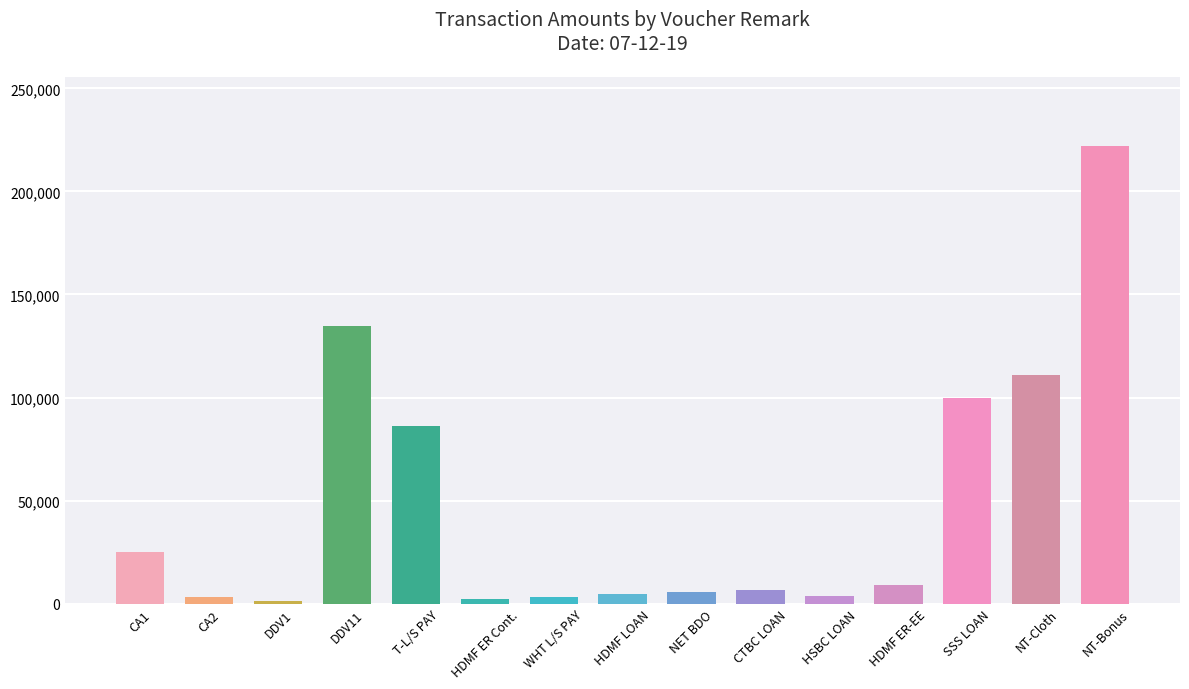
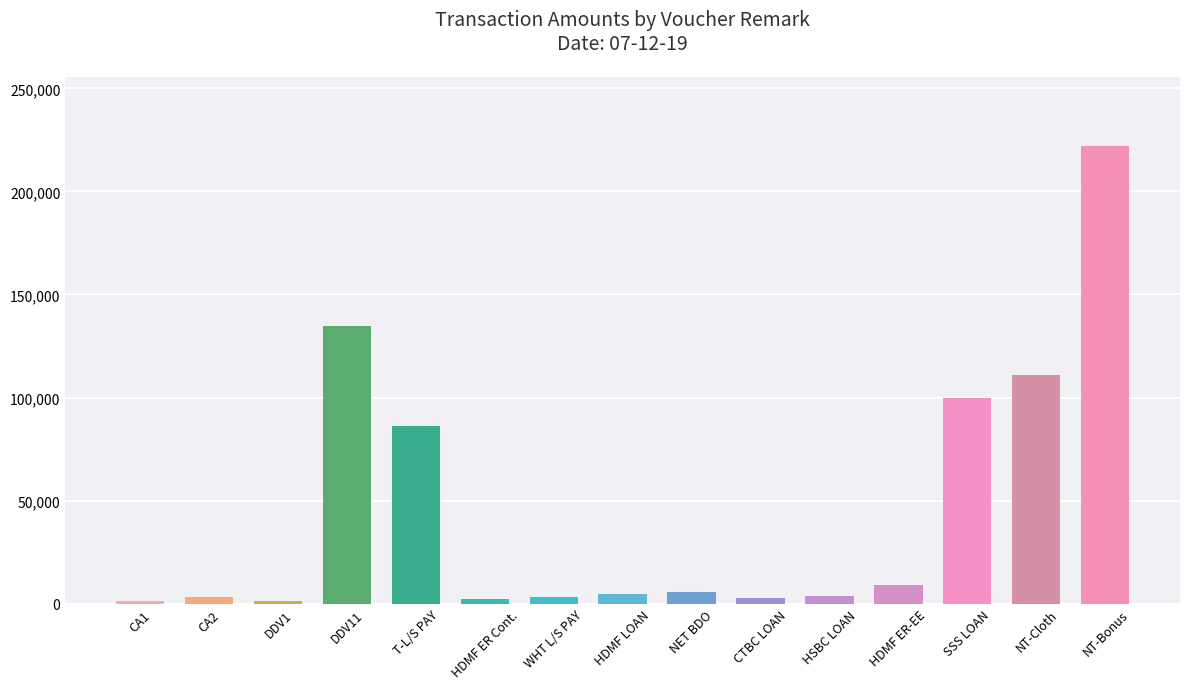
CA1: 25,000 -> 1,000
CTBC LOAN: 7,000 -> 3,000
